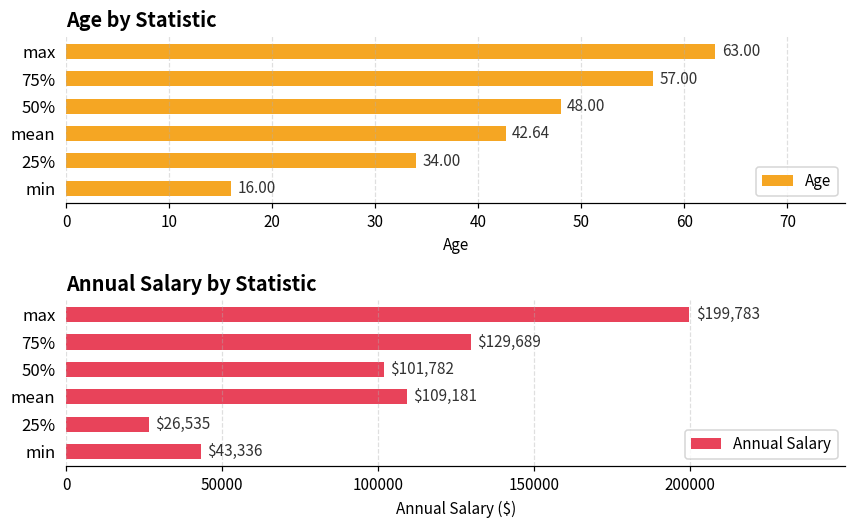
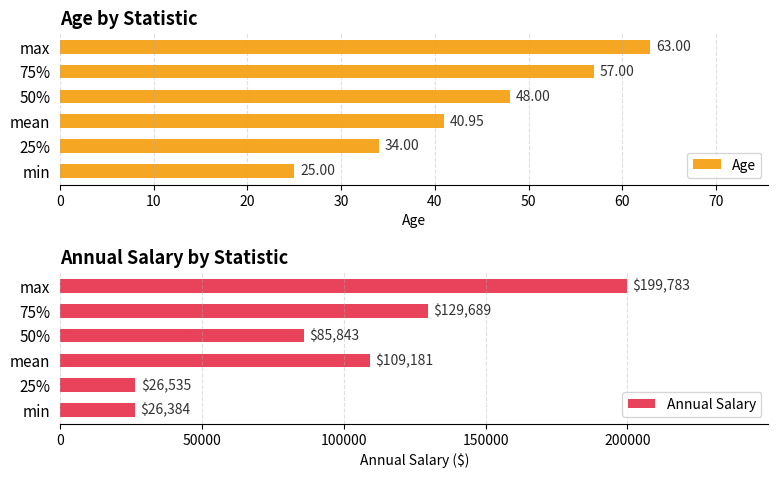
Age by Statistic, mean: 42.64 -> 40.95
Age by Statistic, min: 16.00 -> 25.00
Annual Salary by Statistic, 50%: $101,782 -> $85,843
Annual Salary by Statistic, min: $43,336 -> $26,384
